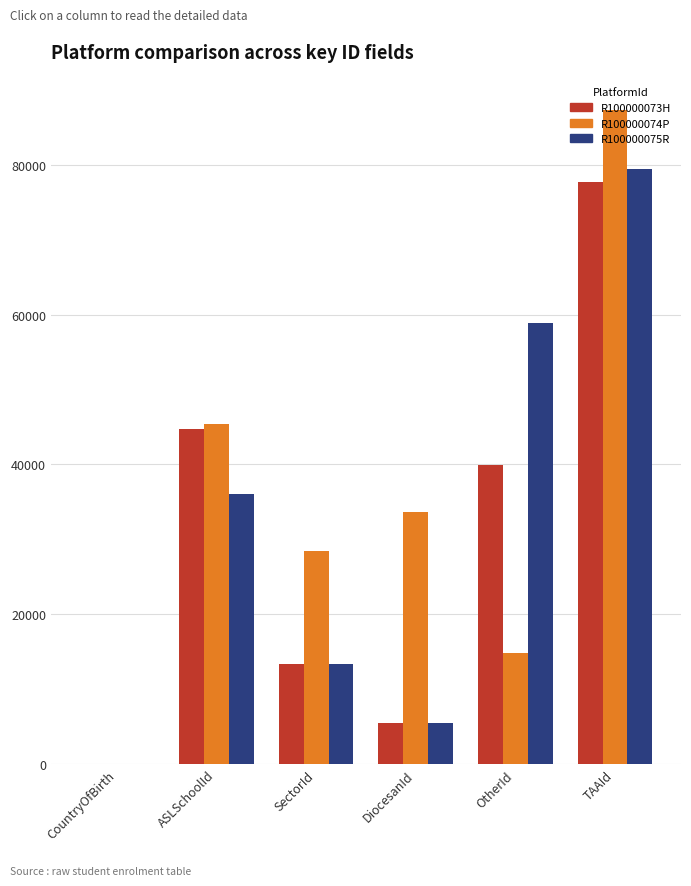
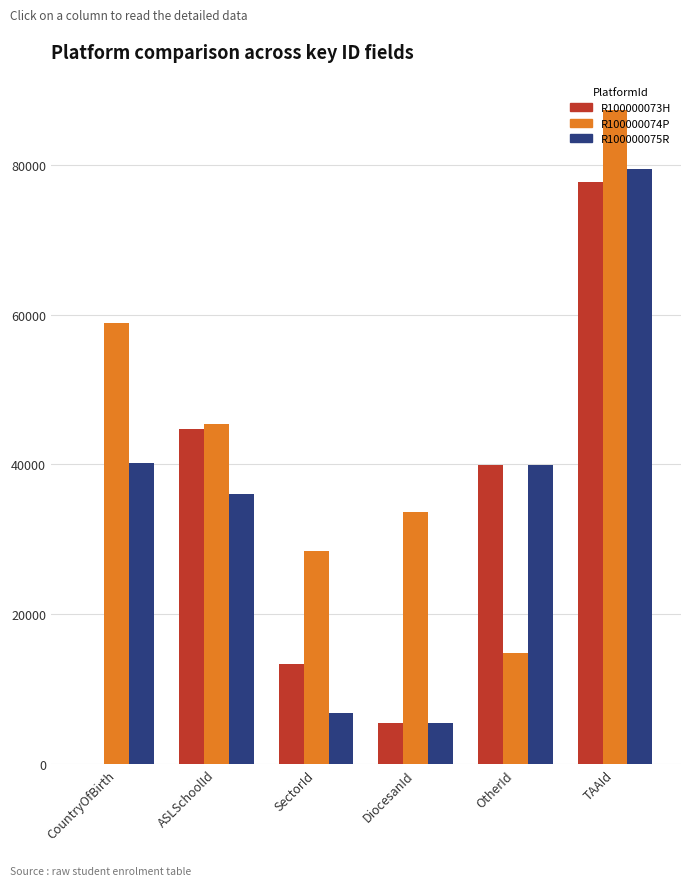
R100000074P, CountryOfBirth: 0 -> 59000
R100000075R, CountryOfBirth: 0 -> 40000
R100000075R, SectorId: 13000 -> 7000
R100000075R, OtherId: 59000 -> 40000
